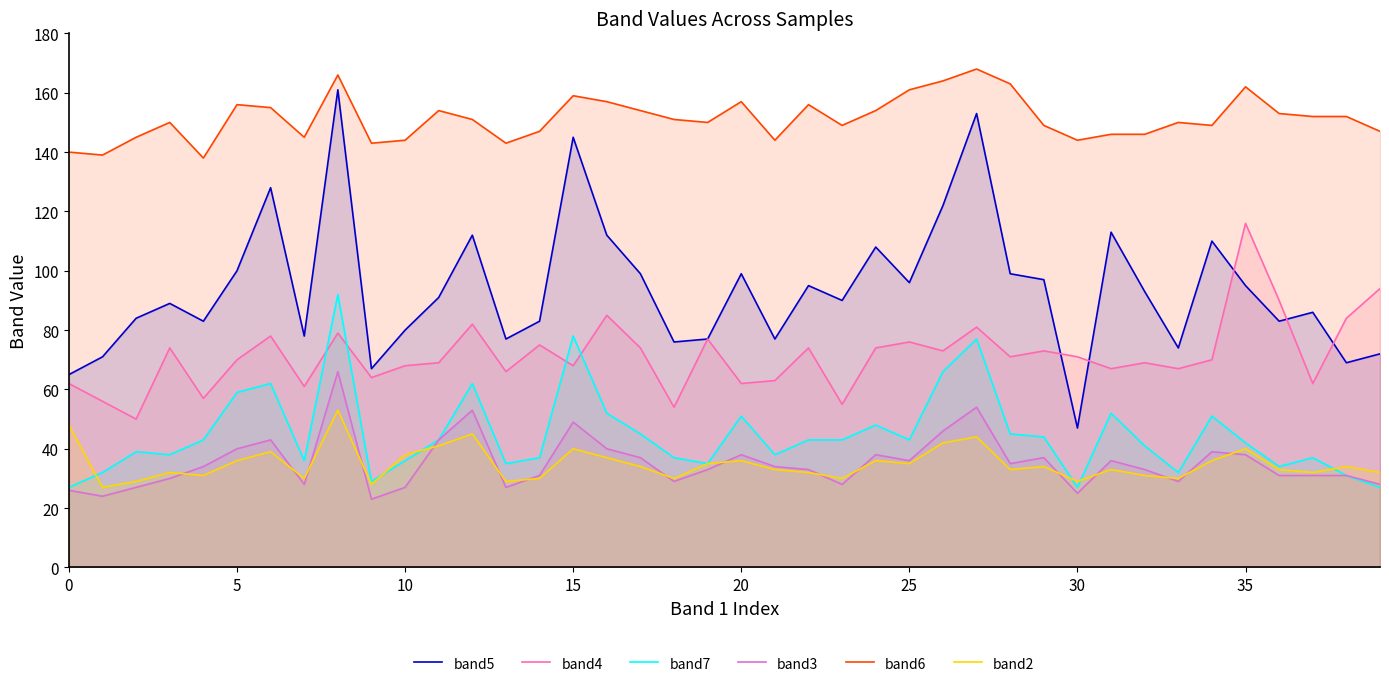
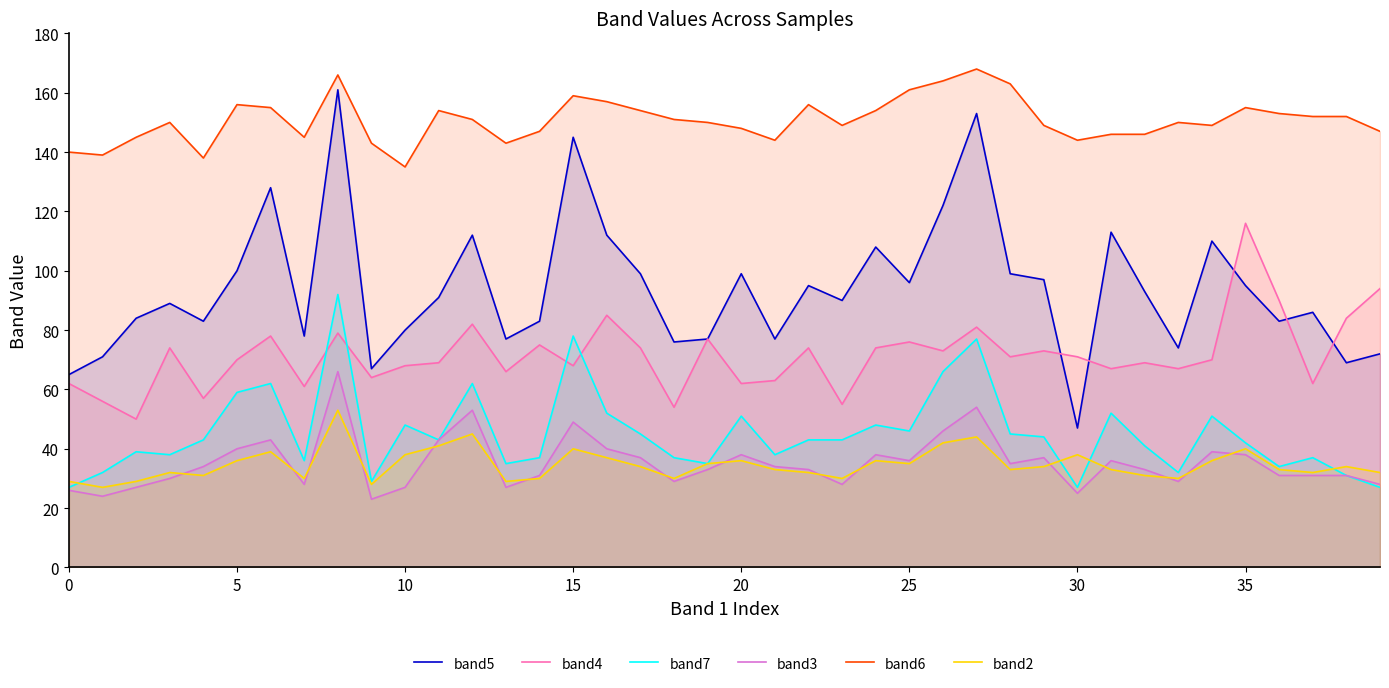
band2, 0: 48 -> 29
band7, 10: 36 -> 48
band6, 10: 144 -> 135
band6, 20: 157 -> 148
band7, 25: 43 -> 46
band2, 30: 29 -> 38
band6, 35: 162 -> 155
